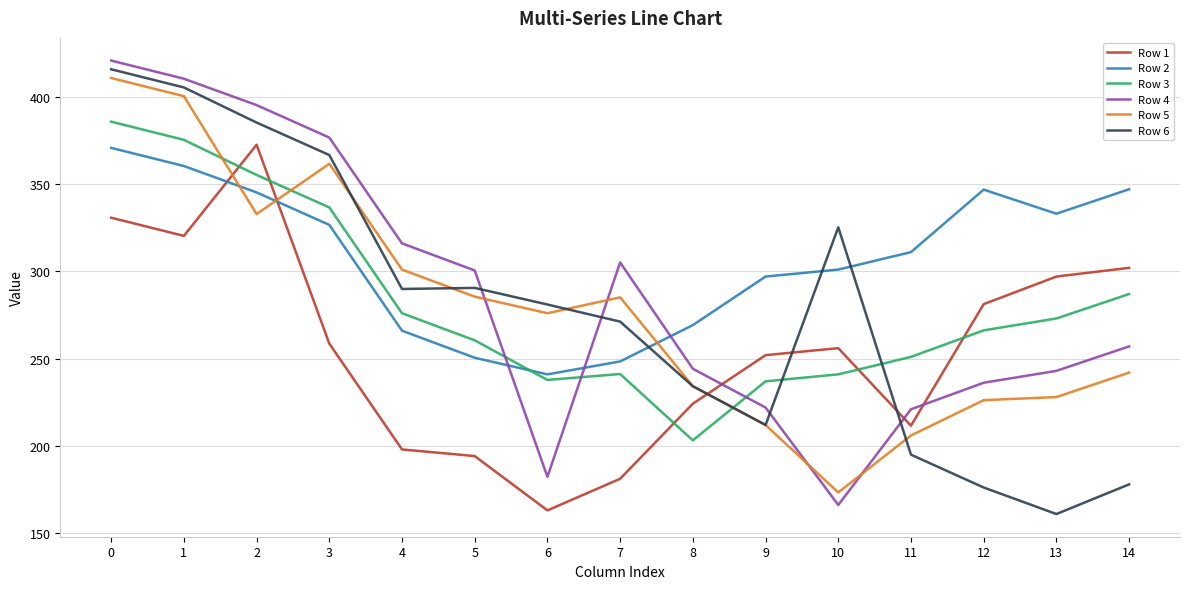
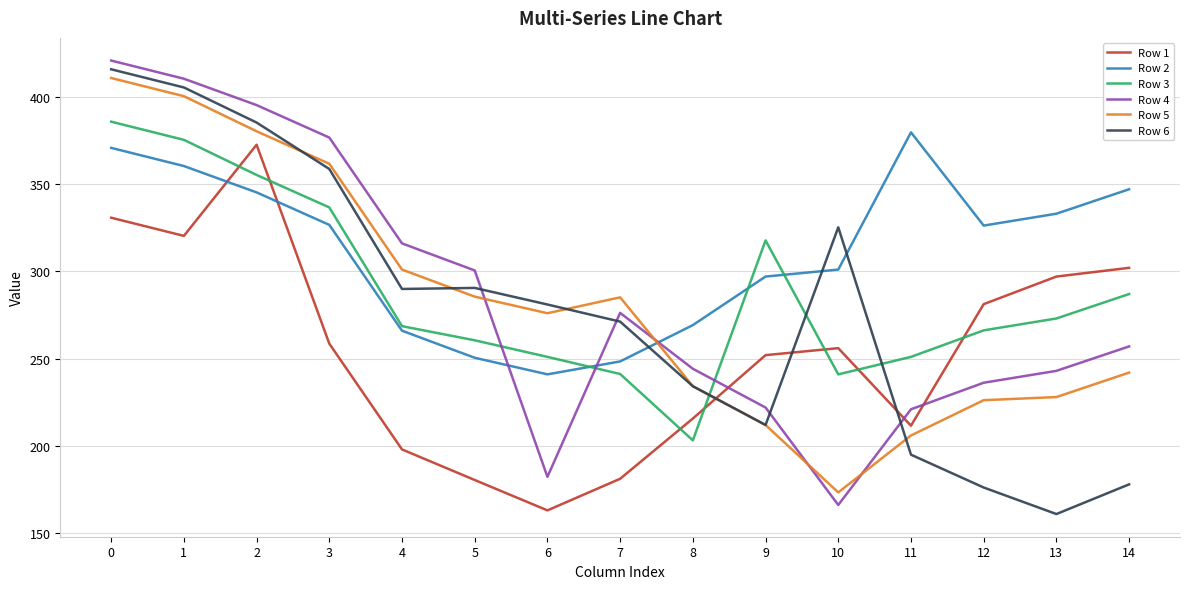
Row 5, 2: 333 -> 380
Row 6, 3: 367 -> 359
Row 3, 4: 276 -> 269
Row 1, 5: 194 -> 181
Row 3, 6: 238 -> 251
Row 4, 7: 305 -> 276
Row 1, 8: 224 -> 216
Row 3, 9: 237 -> 318
Row 2, 11: 311 -> 380
Row 2, 12: 347 -> 326
